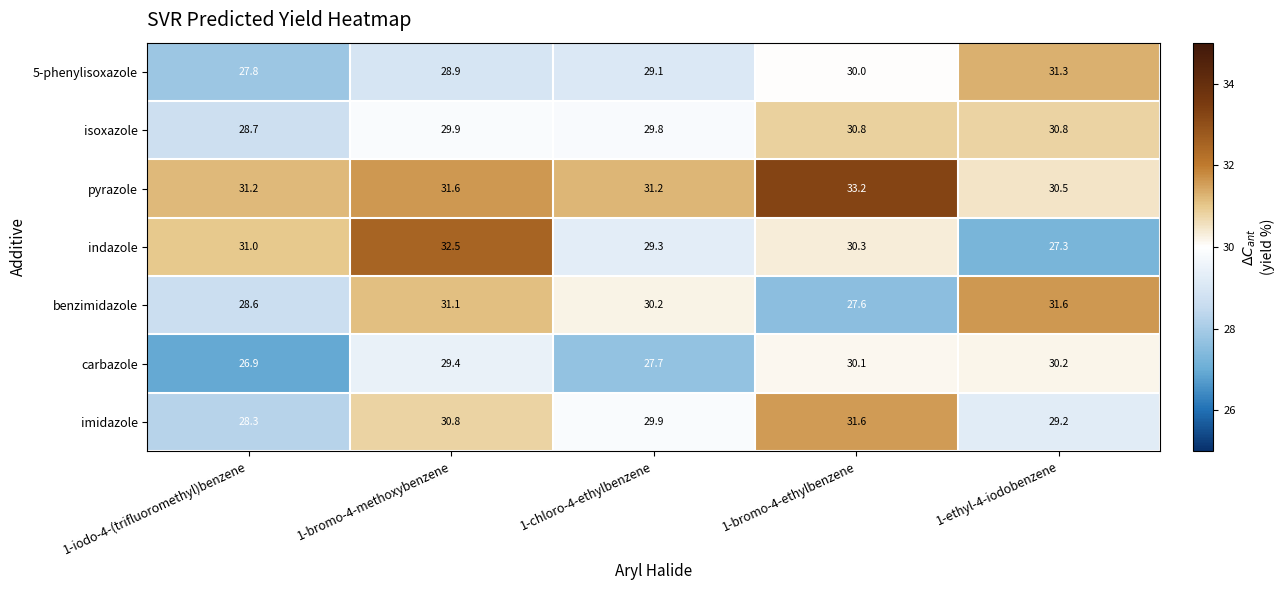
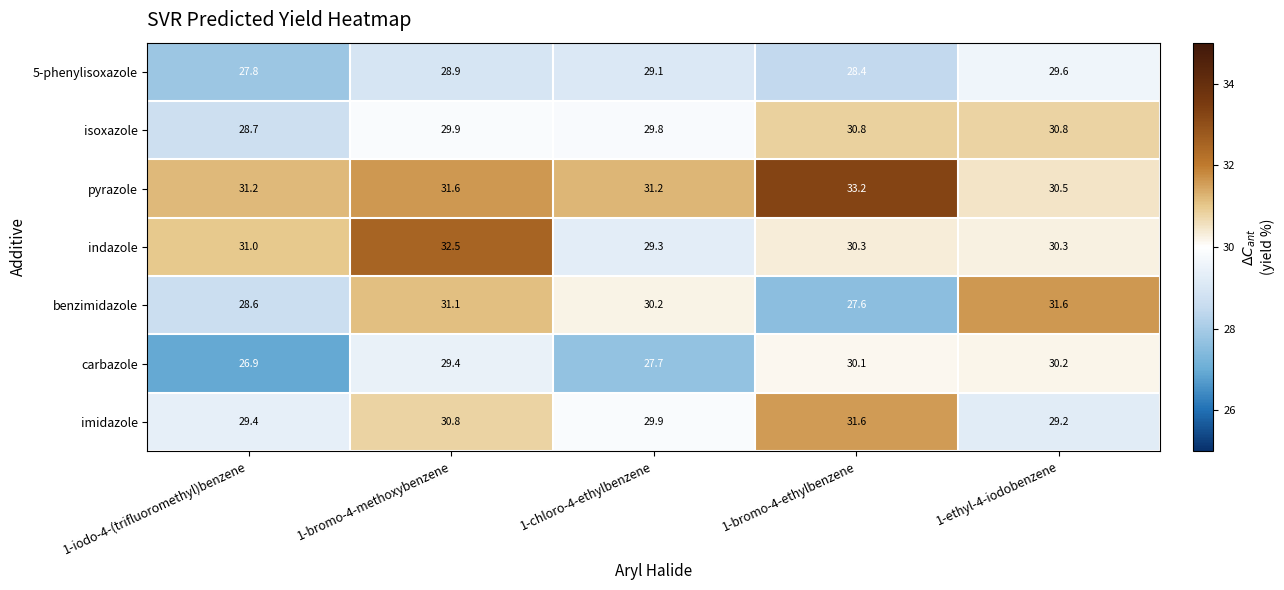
5-phenylisoxazole, 1-bromo-4-ethylbenzene: 30.0 -> 28.4
5-phenylisoxazole, 1-ethyl-4-iodobenzene: 31.3 -> 29.6
indazole, 1-ethyl-4-iodobenzene: 27.3 -> 30.3
imidazole, 1-iodo-4-(trifluoromethyl)benzene: 28.3 -> 29.4
